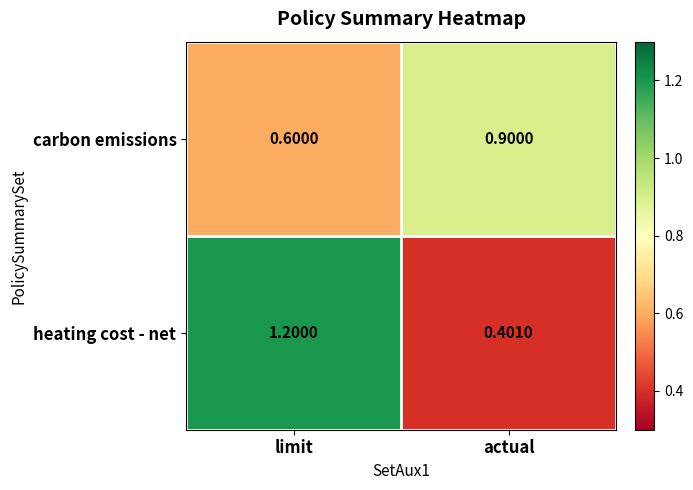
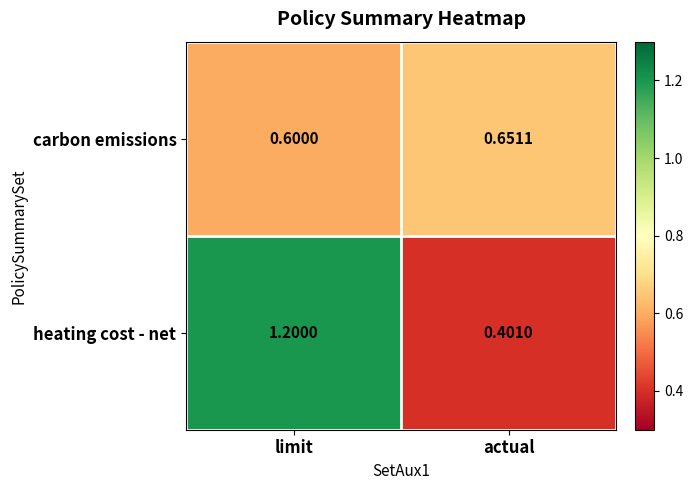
carbon emissions, actual: 0.9000 -> 0.6511
